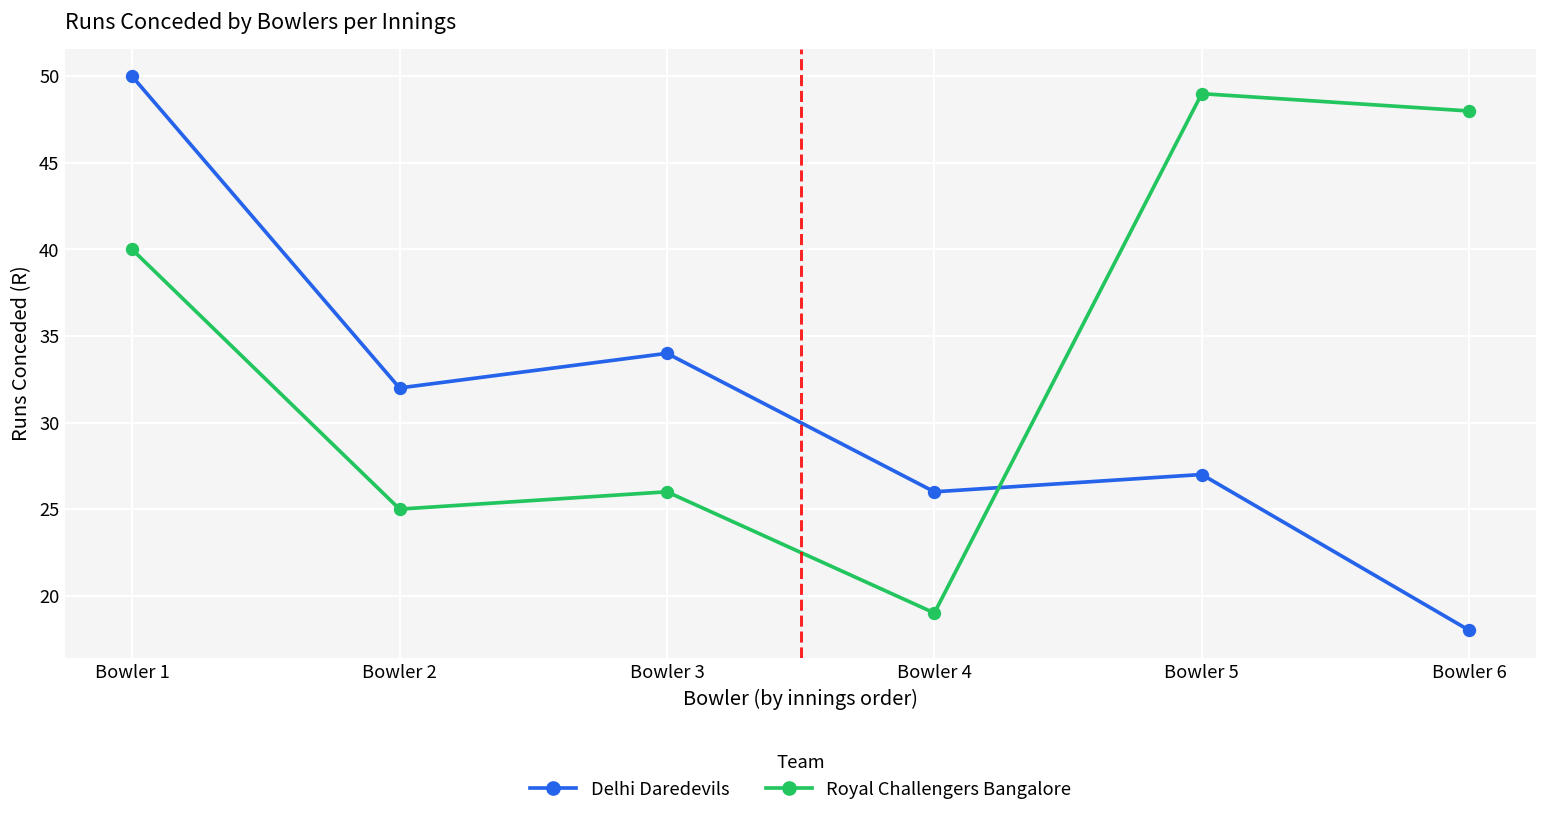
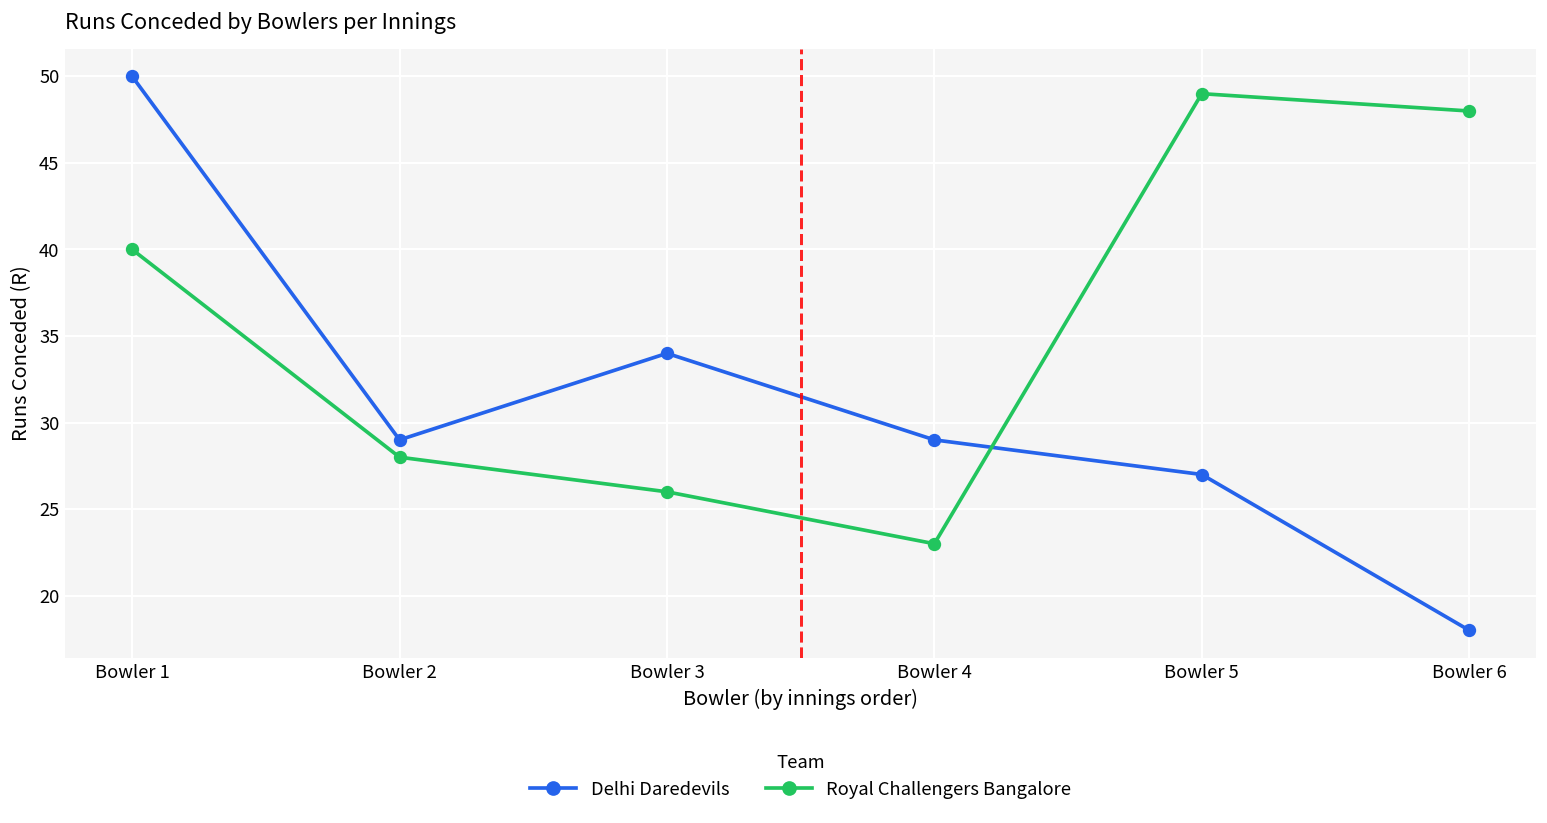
Delhi Daredevils, Bowler 2: 32 -> 29
Royal Challengers Bangalore, Bowler 2: 25 -> 28
Delhi Daredevils, Bowler 4: 26 -> 29
Royal Challengers Bangalore, Bowler 4: 19 -> 23
